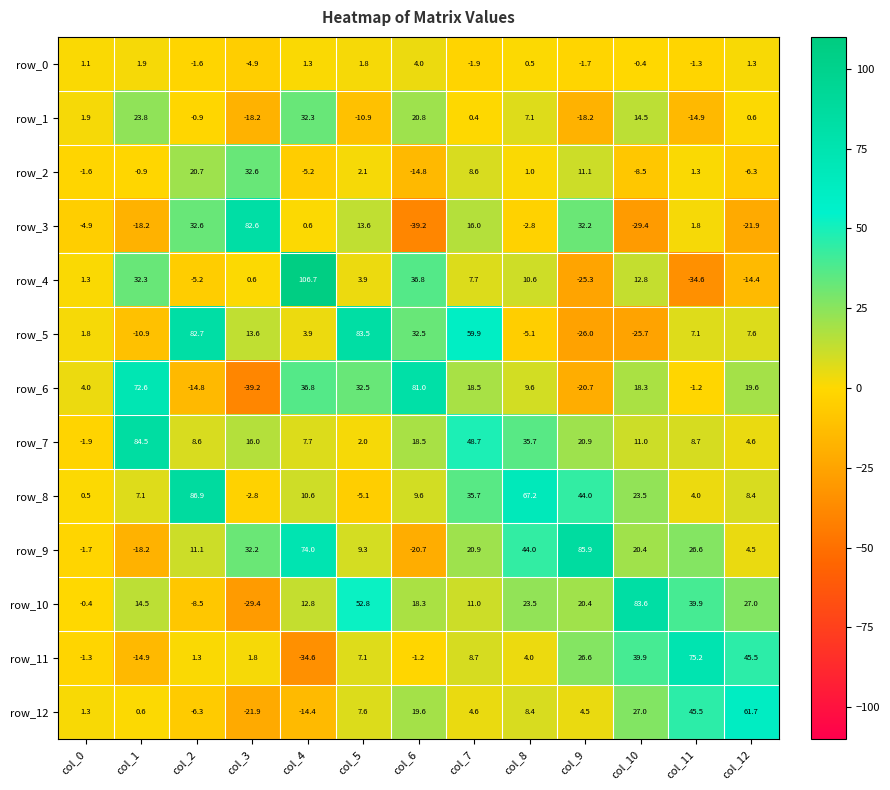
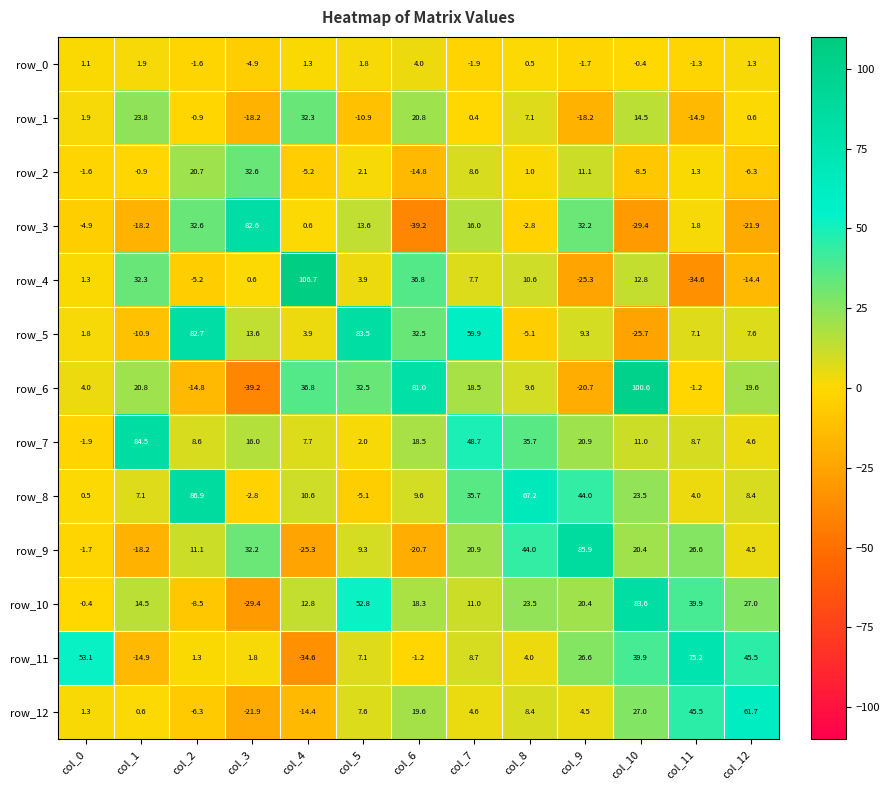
row_5, col_9: -26.0 -> 9.3
row_6, col_1: 72.6 -> 20.8
row_6, col_10: 18.3 -> 100.6
row_9, col_4: 74.0 -> -25.3
row_11, col_0: -1.3 -> 53.1
